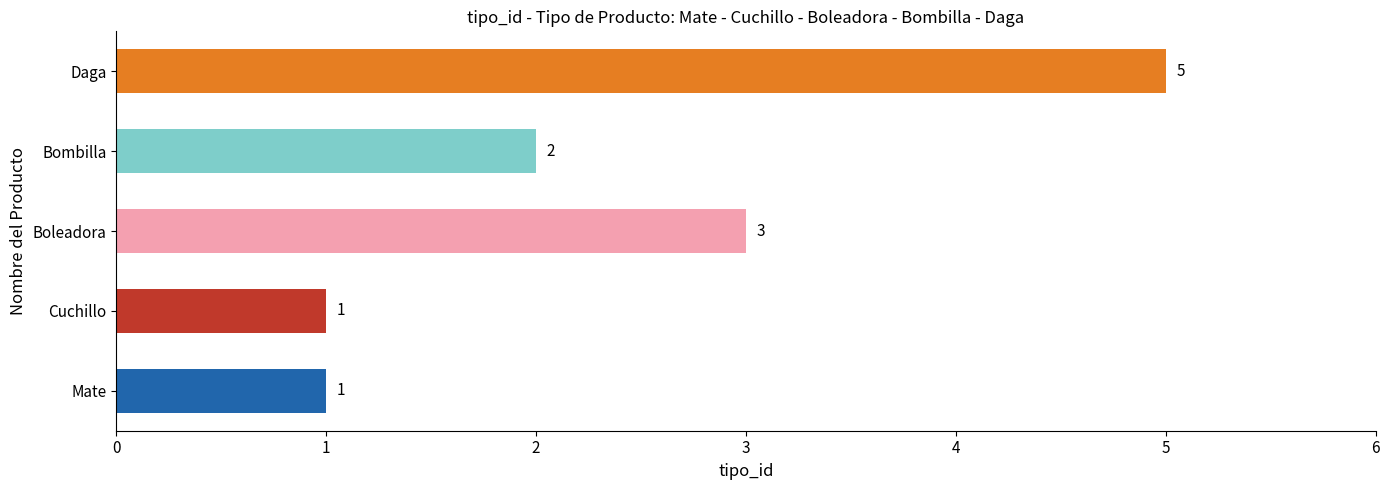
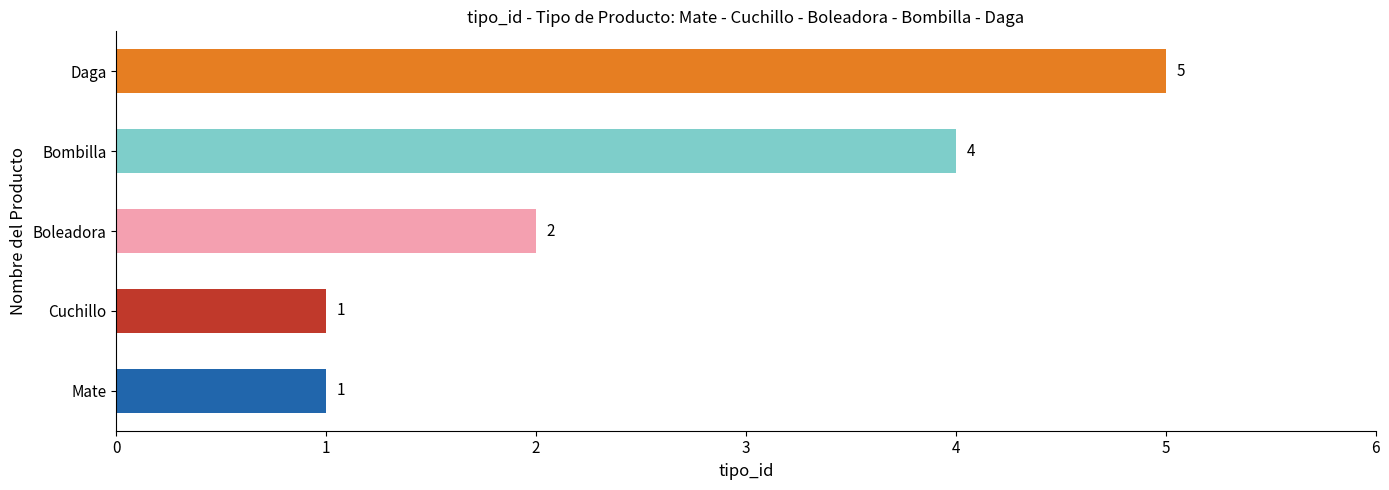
Bombilla: 2 -> 4
Boleadora: 3 -> 2
